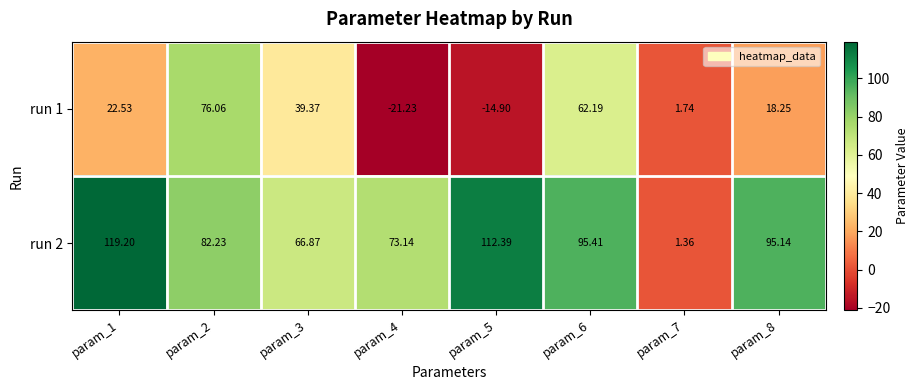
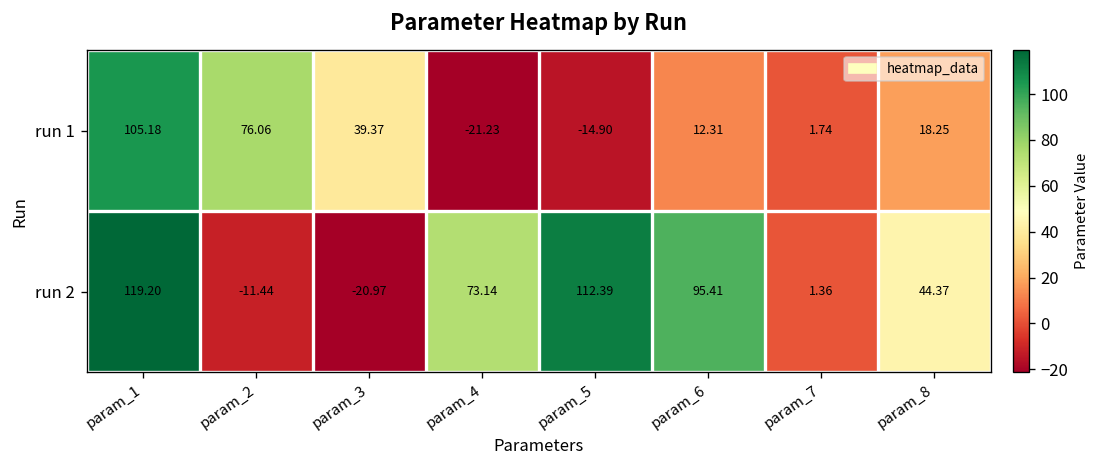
run 1, param_1: 22.53 -> 105.18
run 1, param_6: 62.19 -> 12.31
run 2, param_2: 82.23 -> -11.44
run 2, param_3: 66.87 -> -20.97
run 2, param_8: 95.14 -> 44.37
